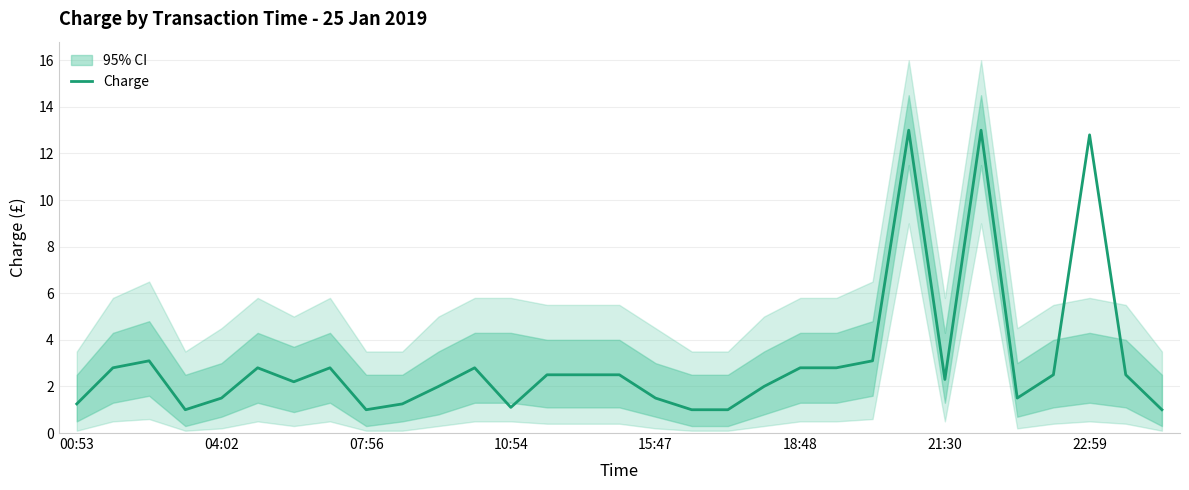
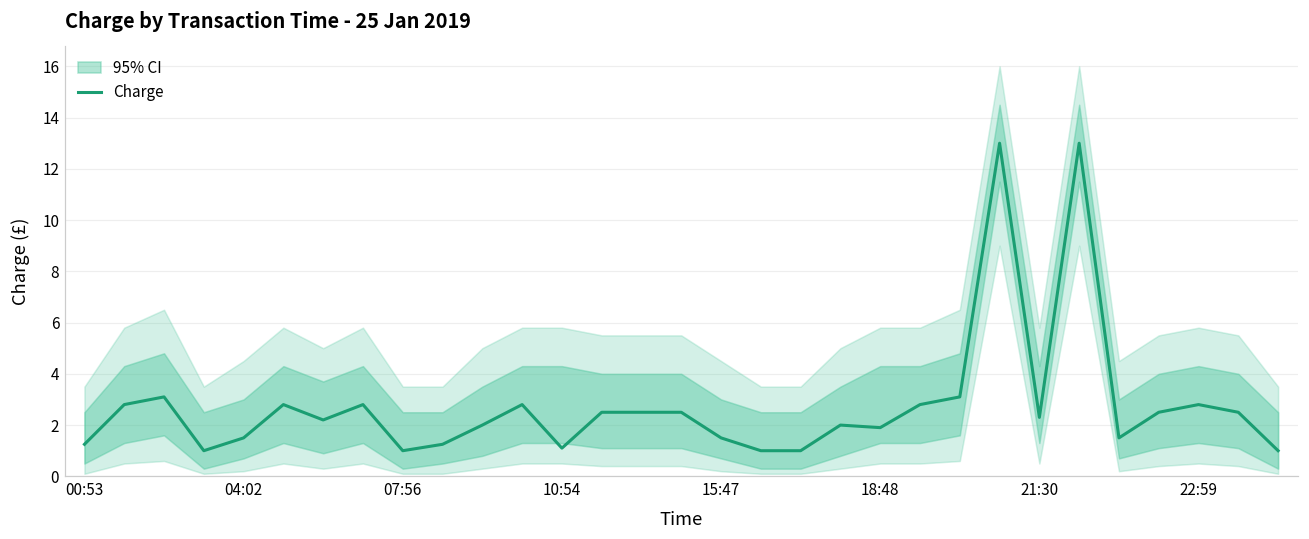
Charge, 18:48: 2.8 -> 1.9
Charge, 22:59: 12.8 -> 2.8
